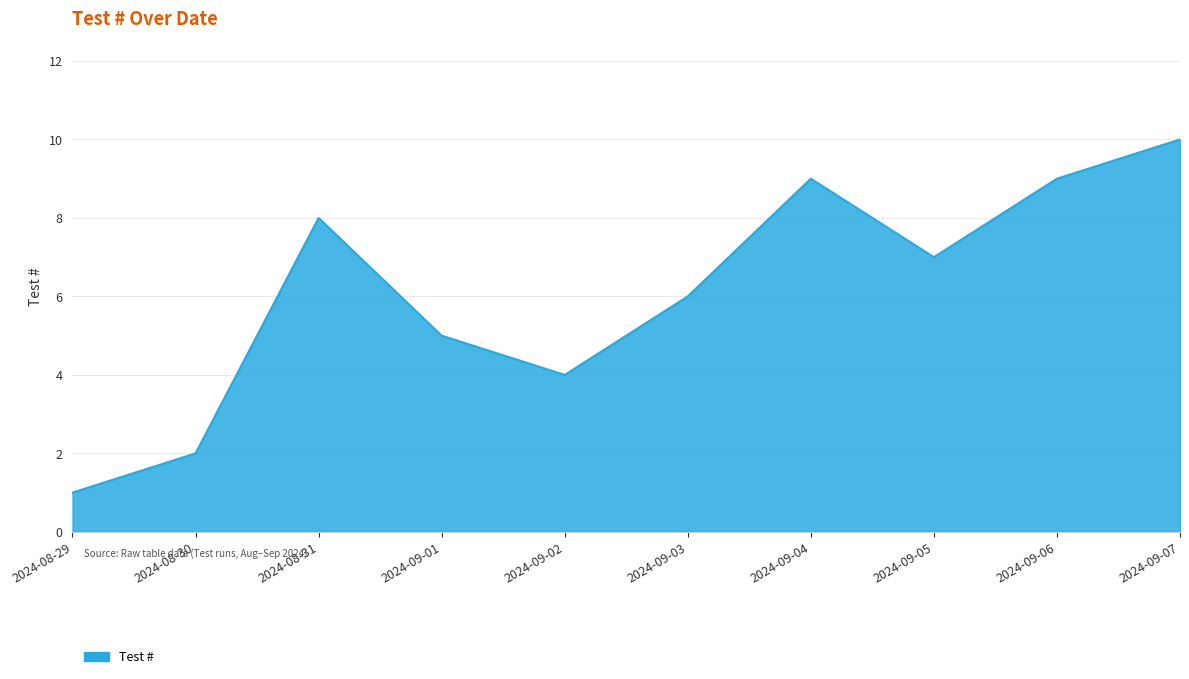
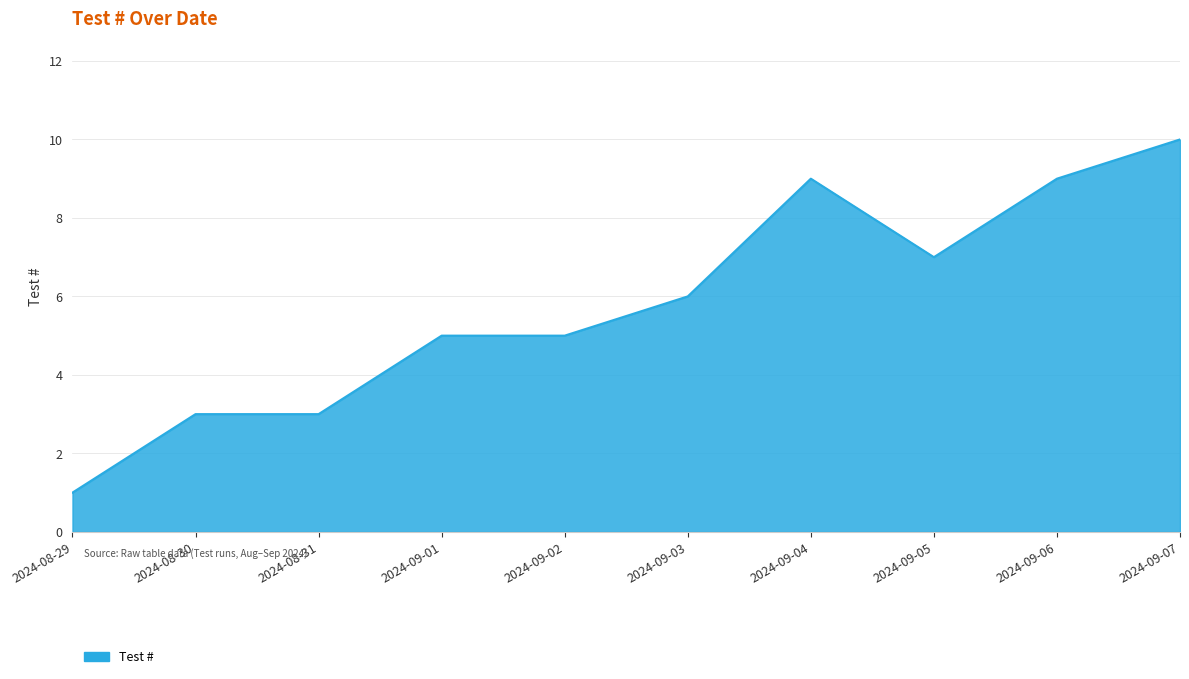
2024-08-30: 2 -> 3
2024-08-31: 8 -> 3
2024-09-02: 4 -> 5
